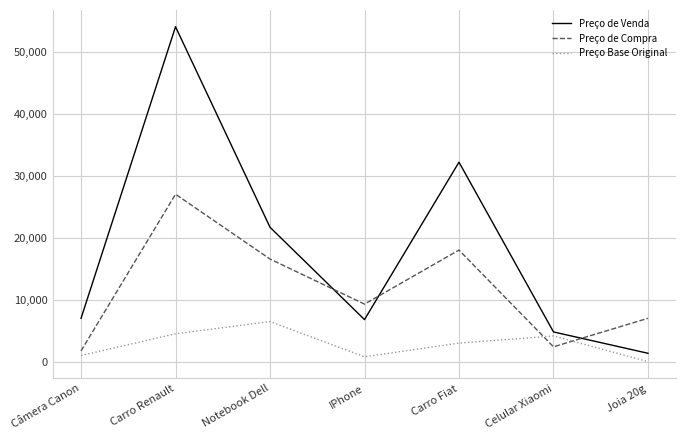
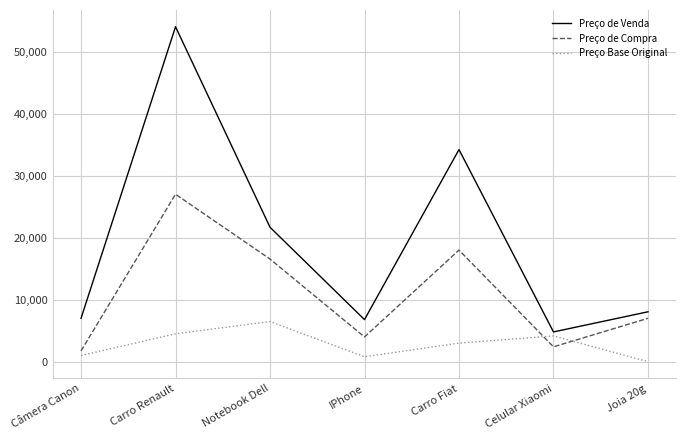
Preço de Compra, IPhone: 9,000 -> 4,000
Preço de Venda, Carro Fiat: 32,000 -> 34,000
Preço de Venda, Joia 20g: 1,000 -> 8,000
